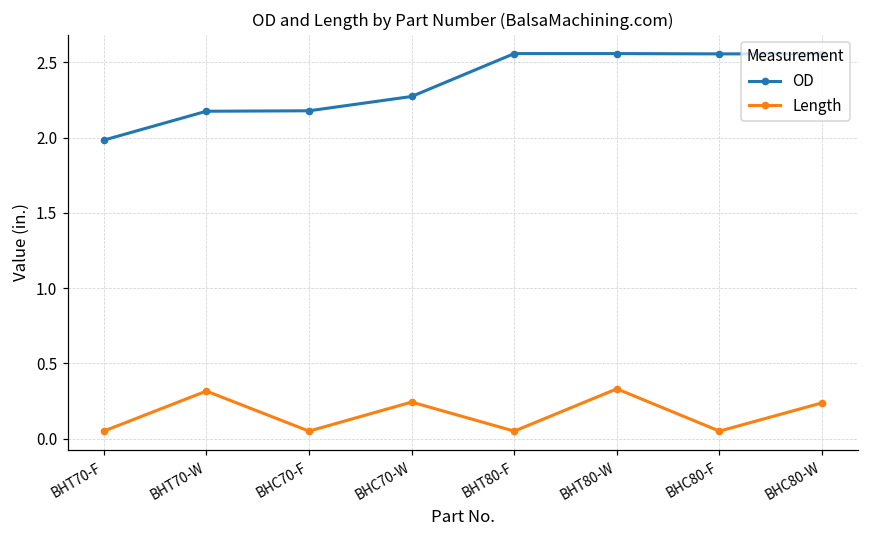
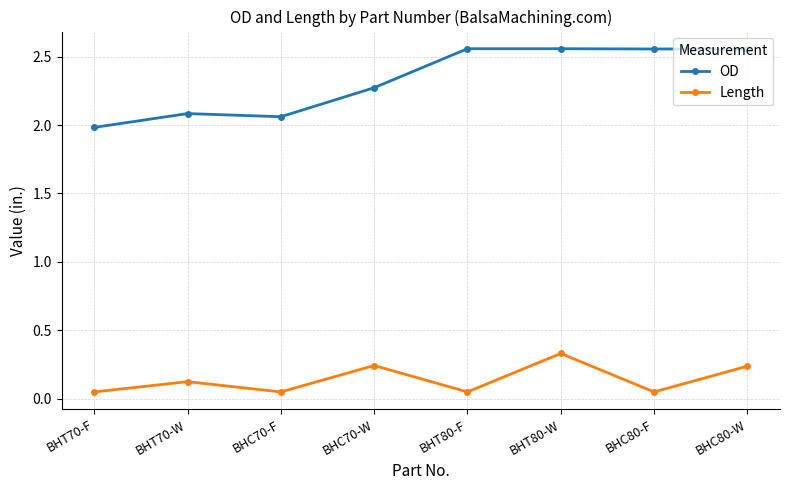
OD, BHT70-W: 2.18 -> 2.08
Length, BHT70-W: 0.32 -> 0.13
OD, BHC70-F: 2.18 -> 2.06
